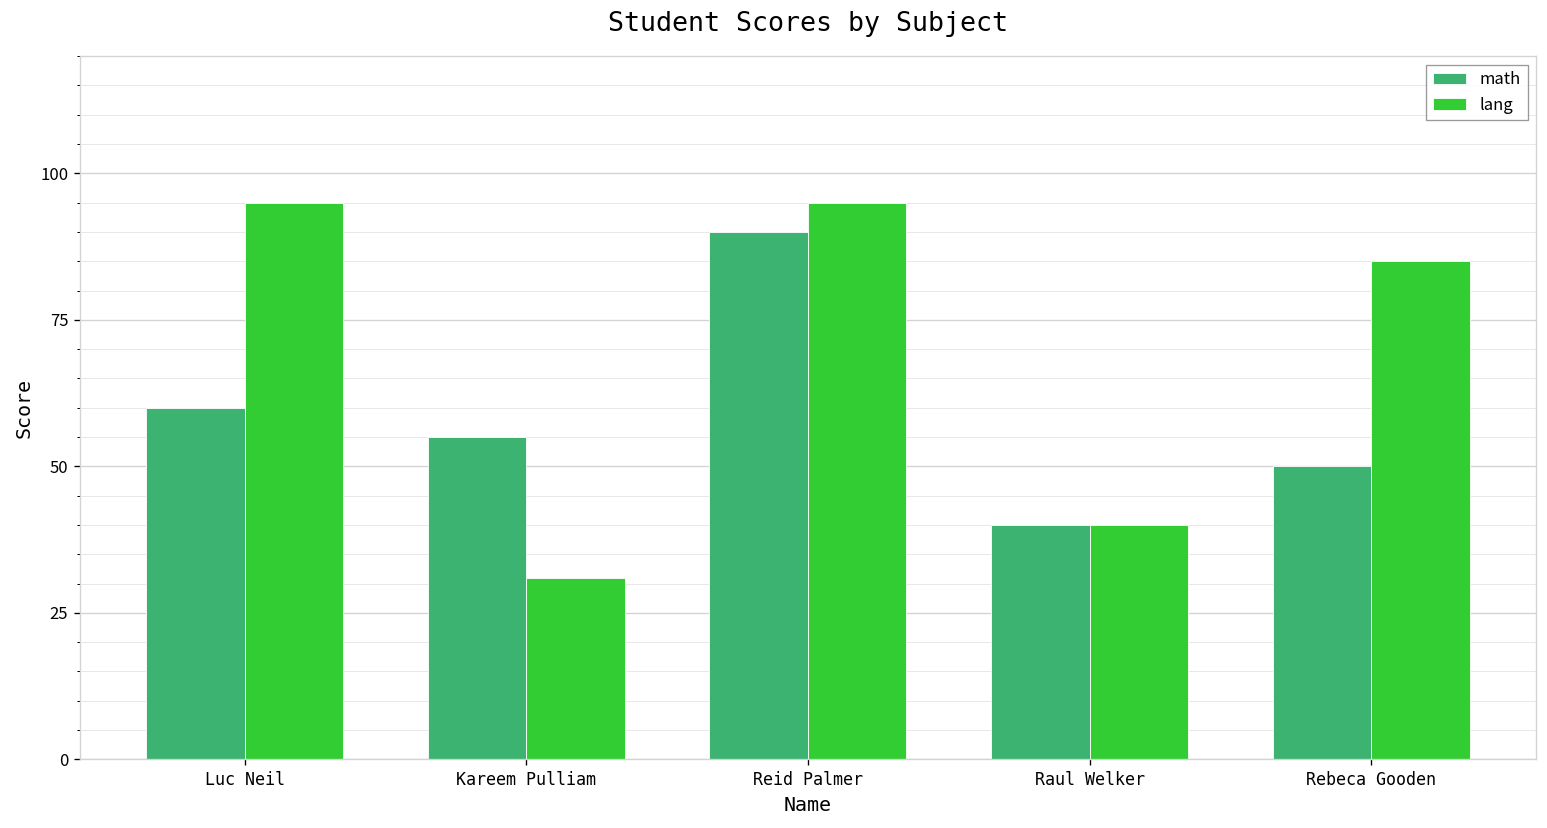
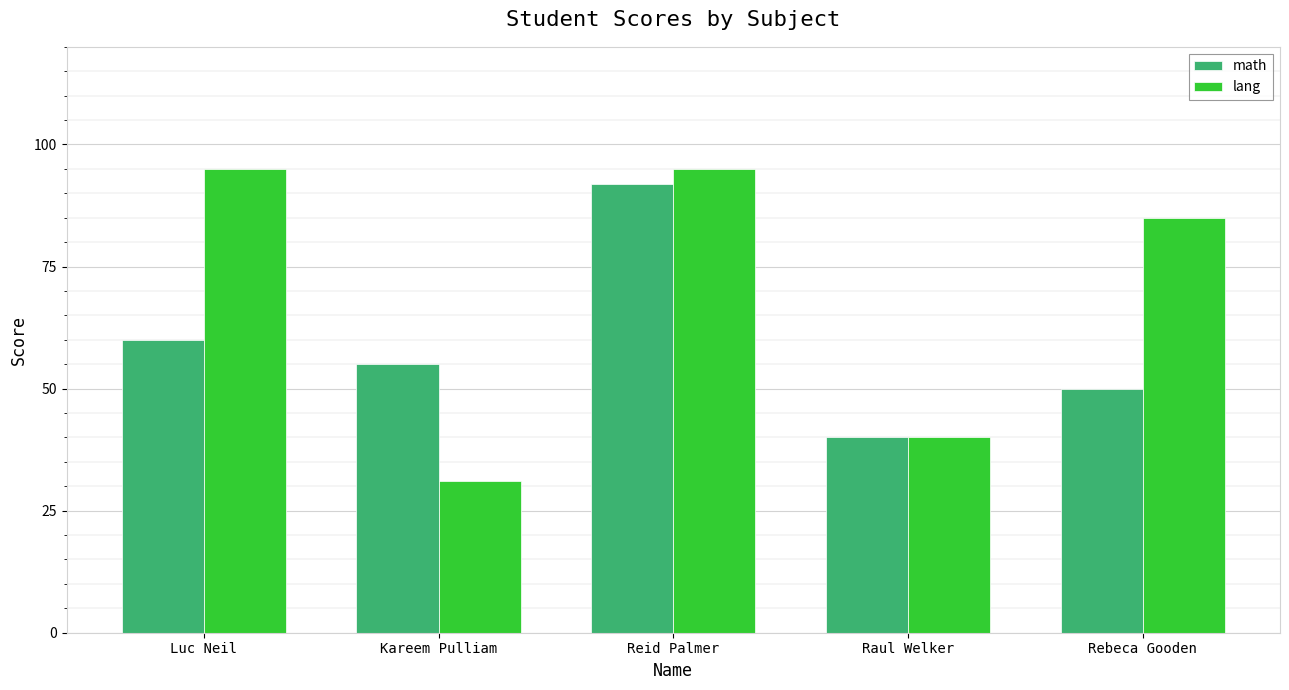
math, Reid Palmer: 90 -> 92
